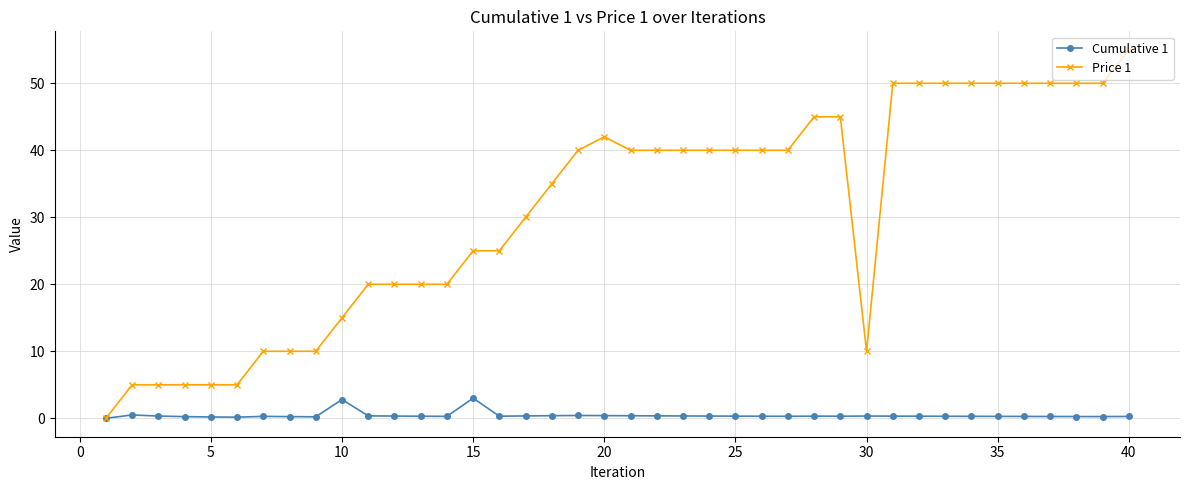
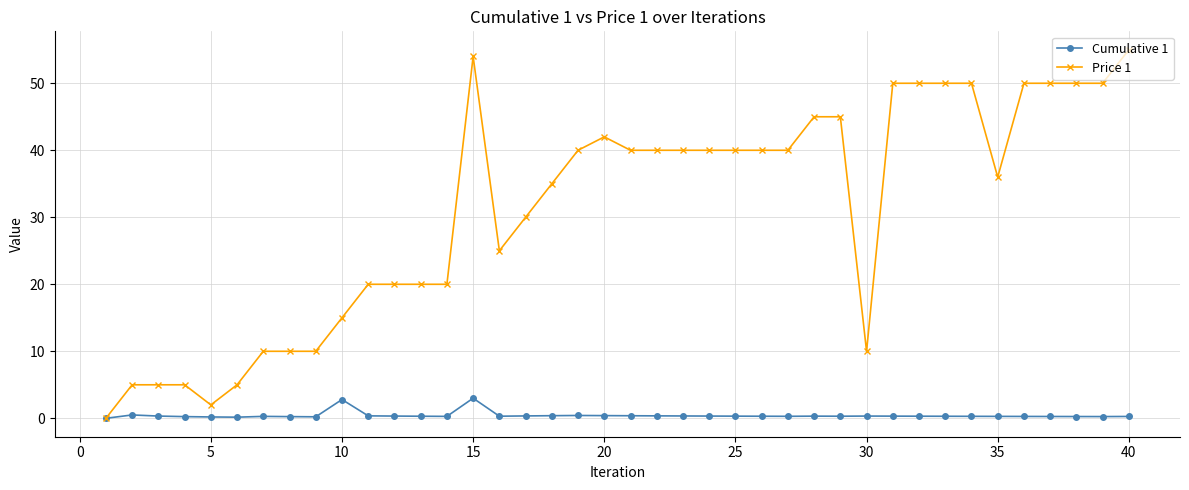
Price 1, 5: 5 -> 2
Price 1, 15: 25 -> 54
Price 1, 35: 50 -> 36
